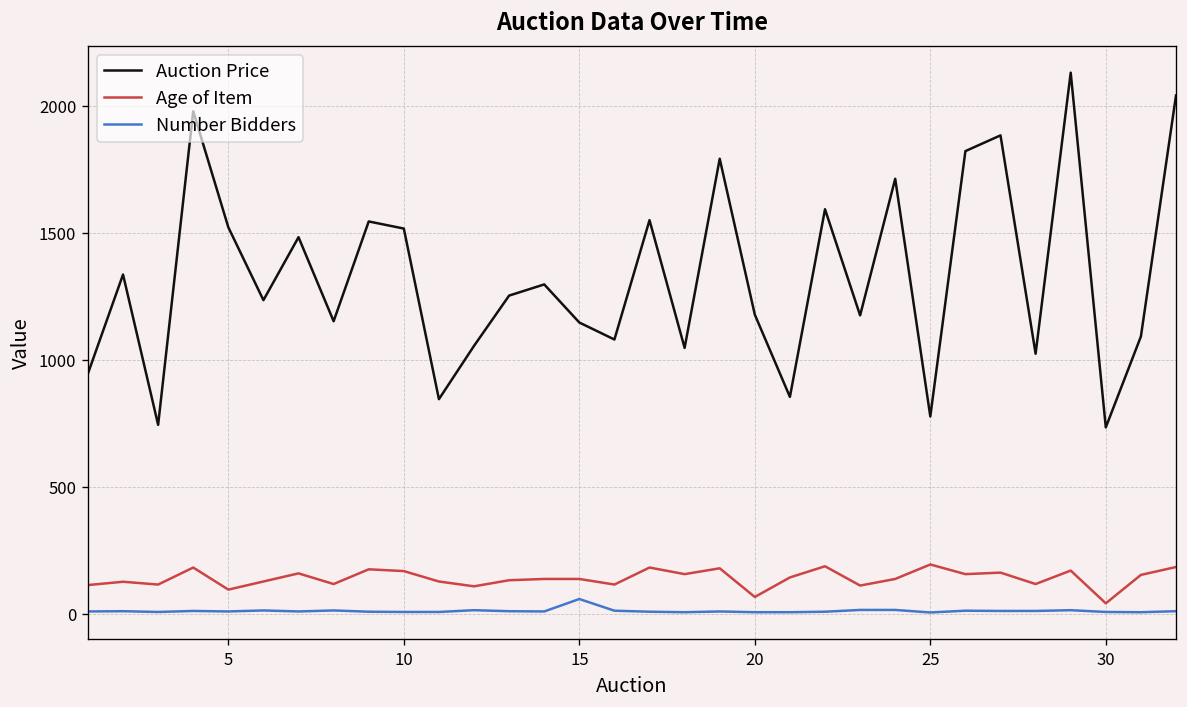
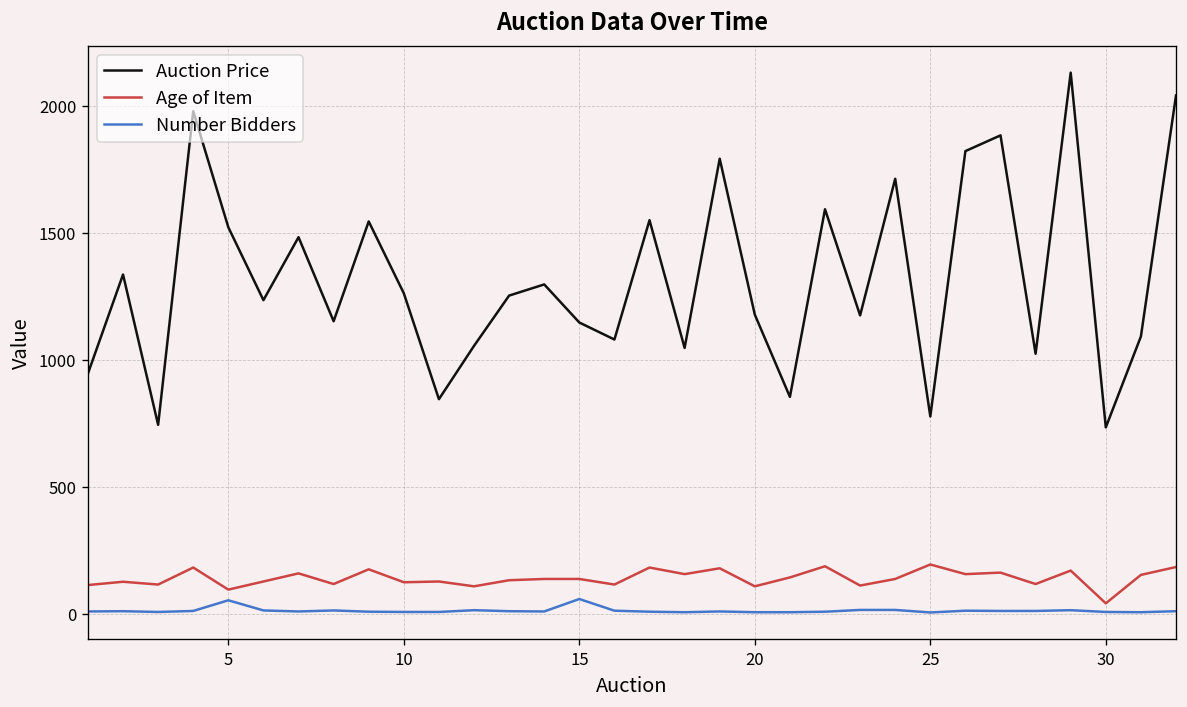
Number Bidders, 5: 10 -> 50
Auction Price, 10: 1520 -> 1260
Age of Item, 10: 170 -> 120
Age of Item, 20: 70 -> 110
